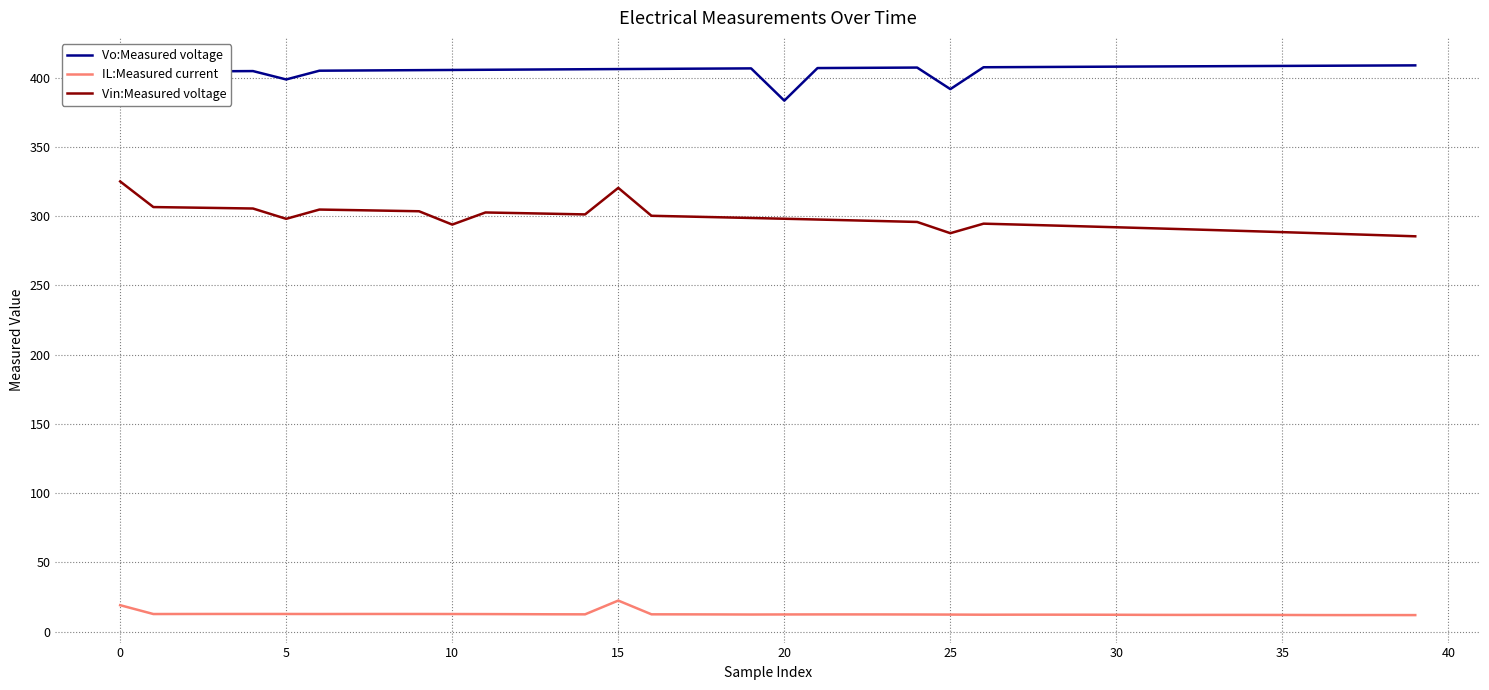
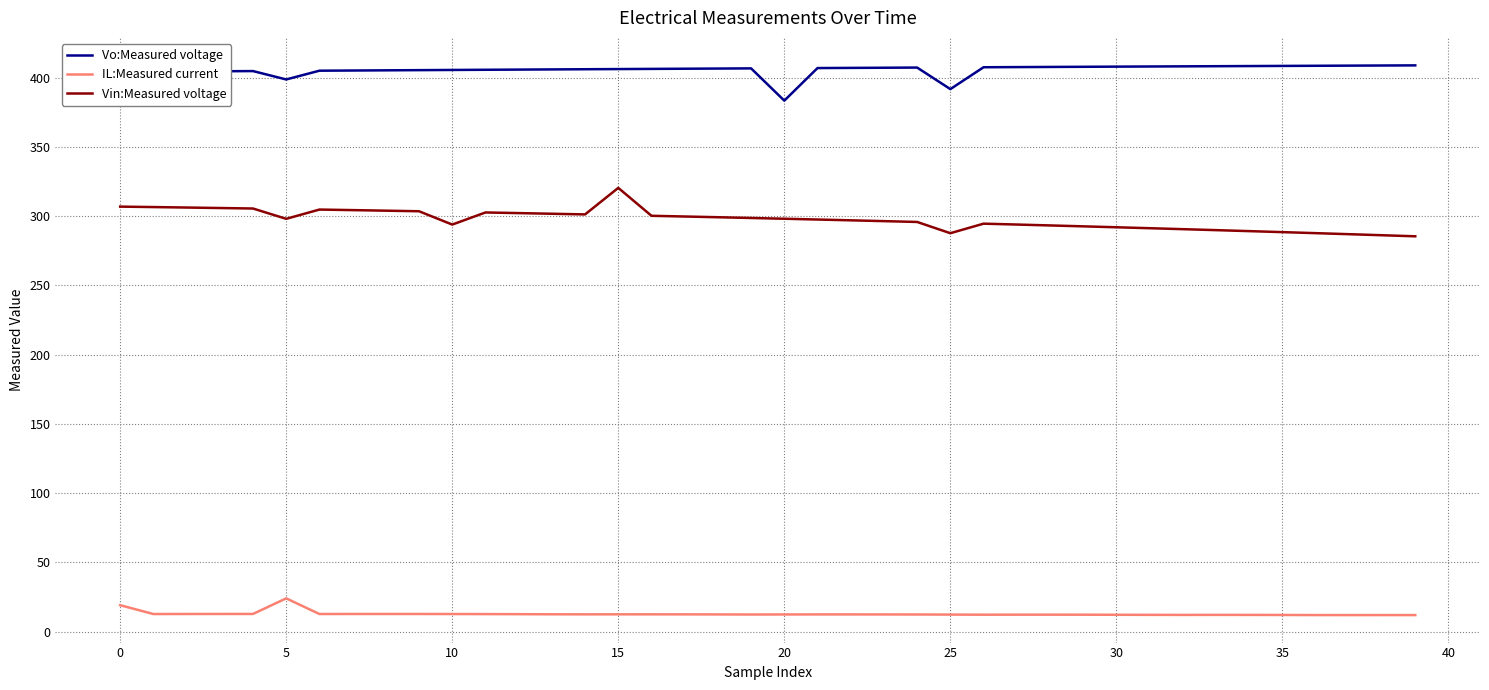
Vin:Measured voltage, 0: 325 -> 307
IL:Measured current, 5: 13 -> 24
IL:Measured current, 15: 22 -> 12
